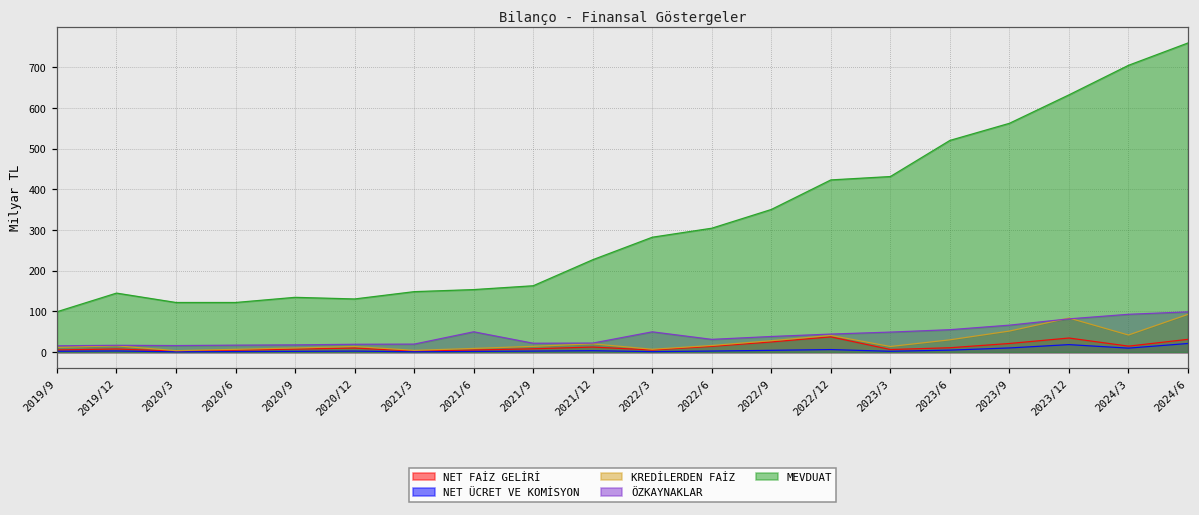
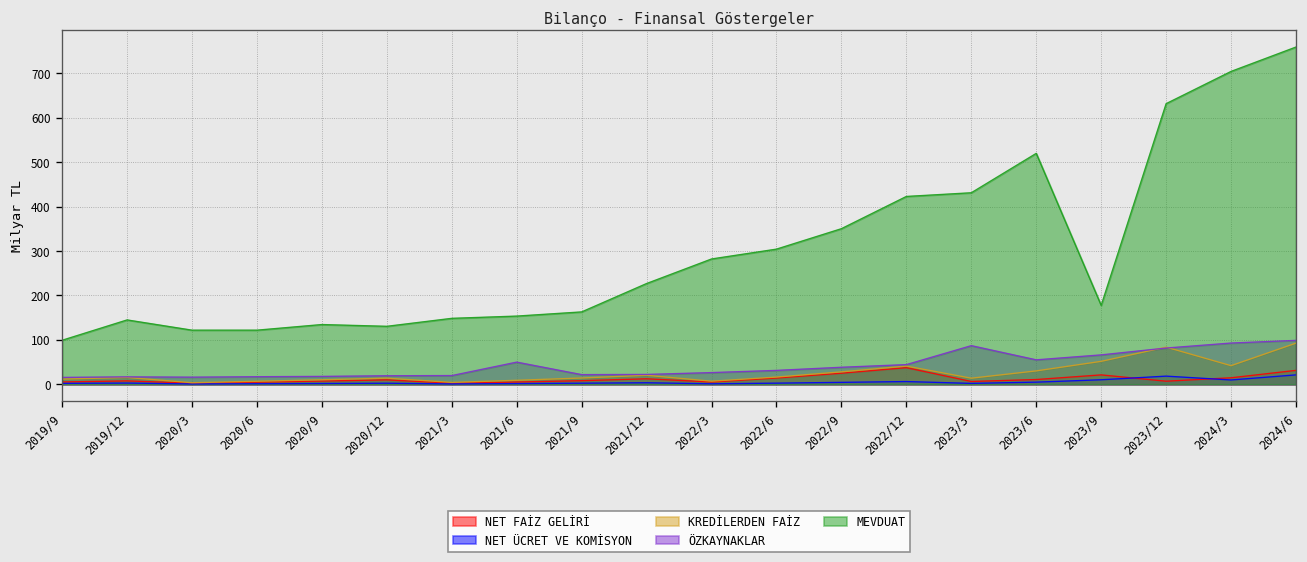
ÖZKAYNAKLAR, 2022/3: 50 -> 30
ÖZKAYNAKLAR, 2023/3: 50 -> 90
MEVDUAT, 2023/9: 560 -> 180
NET FAİZ GELİRİ, 2023/12: 30 -> 10
